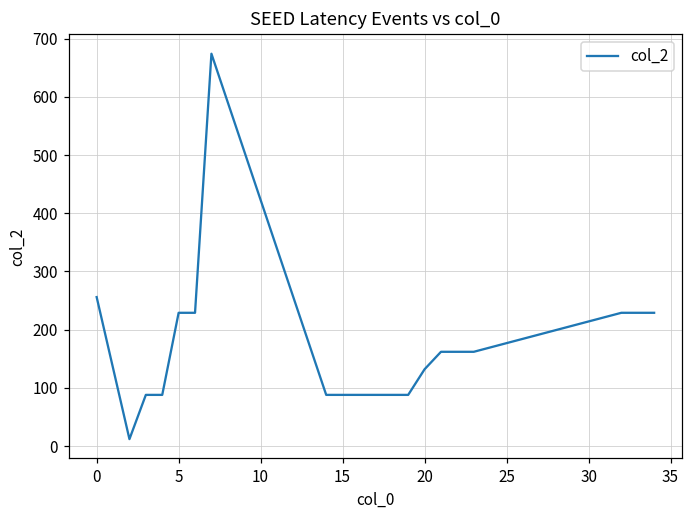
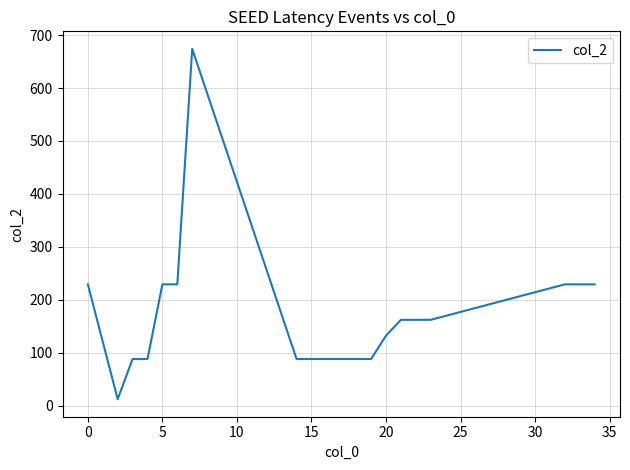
0: 260 -> 230
